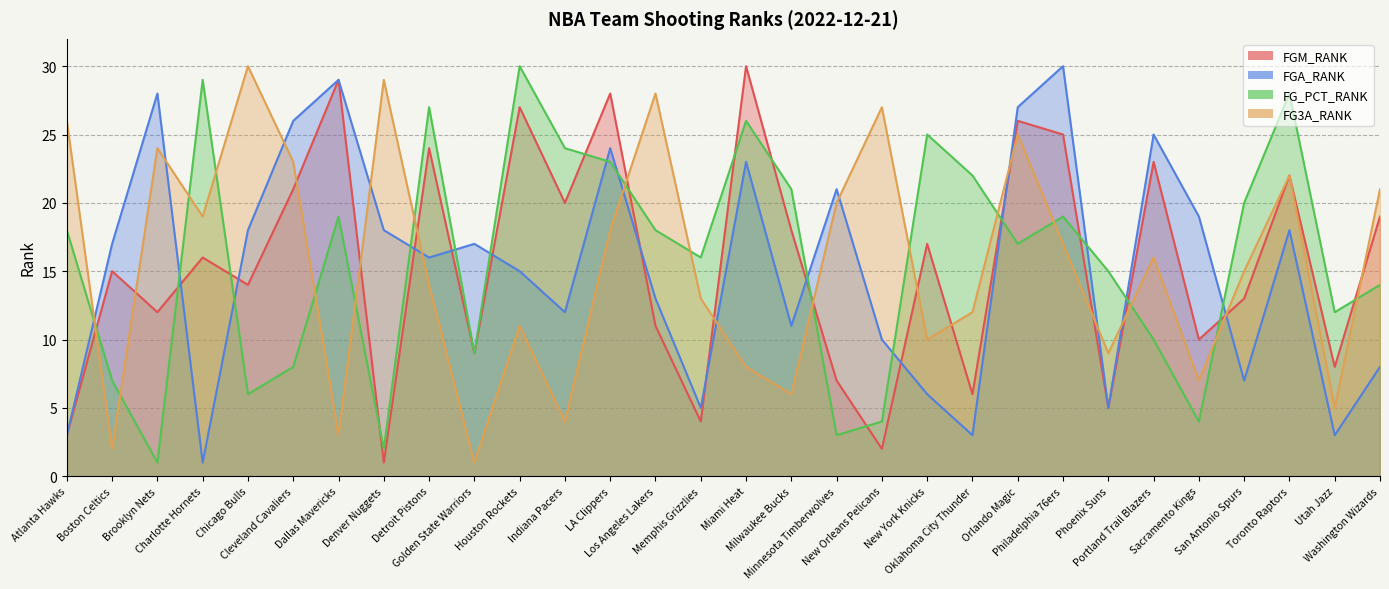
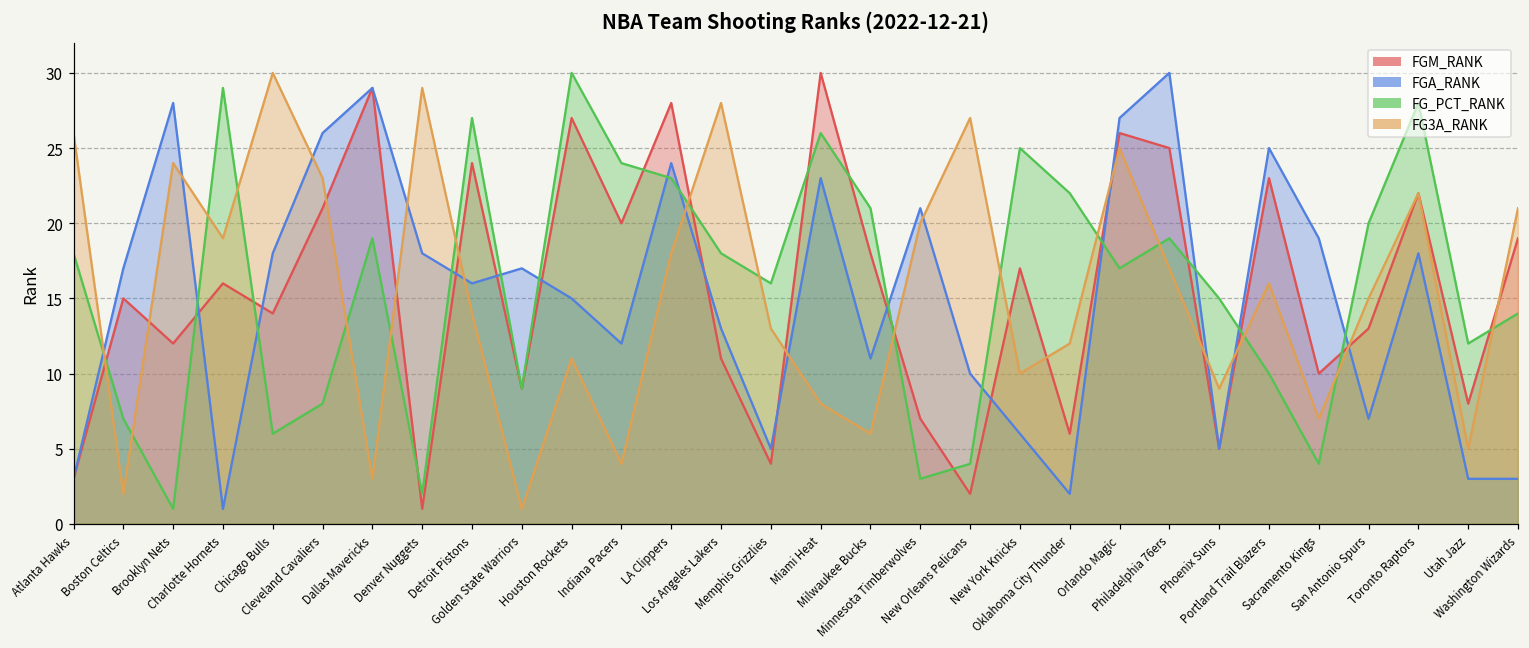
FGA_RANK, Oklahoma City Thunder: 3 -> 2
FGA_RANK, Washington Wizards: 8 -> 3
